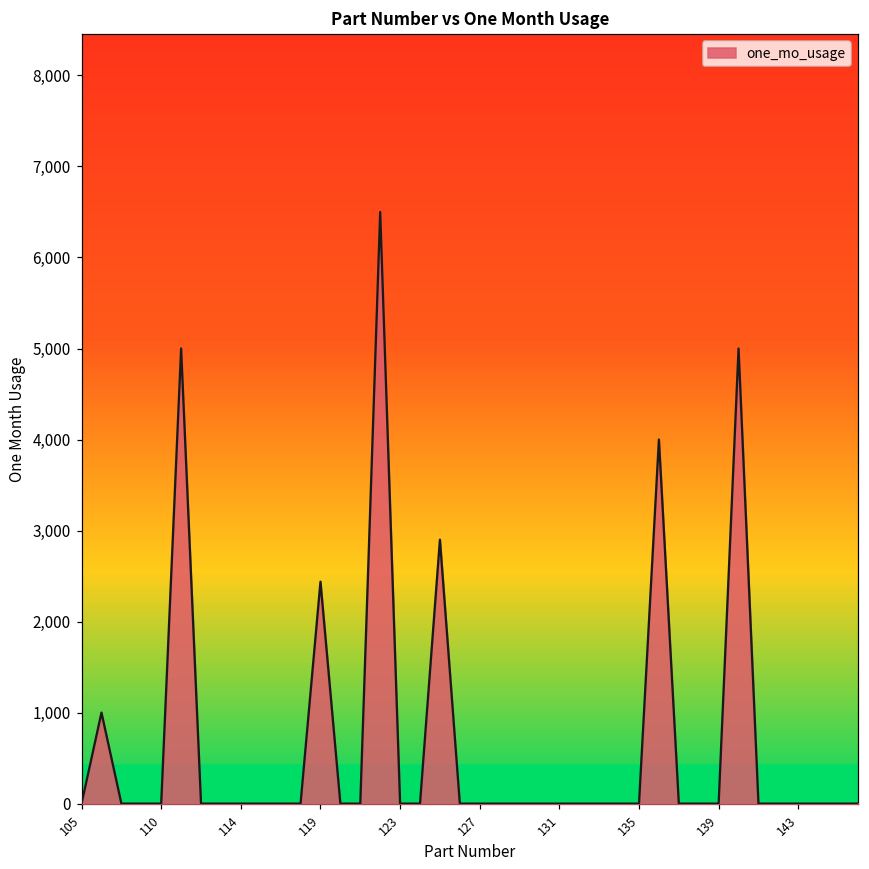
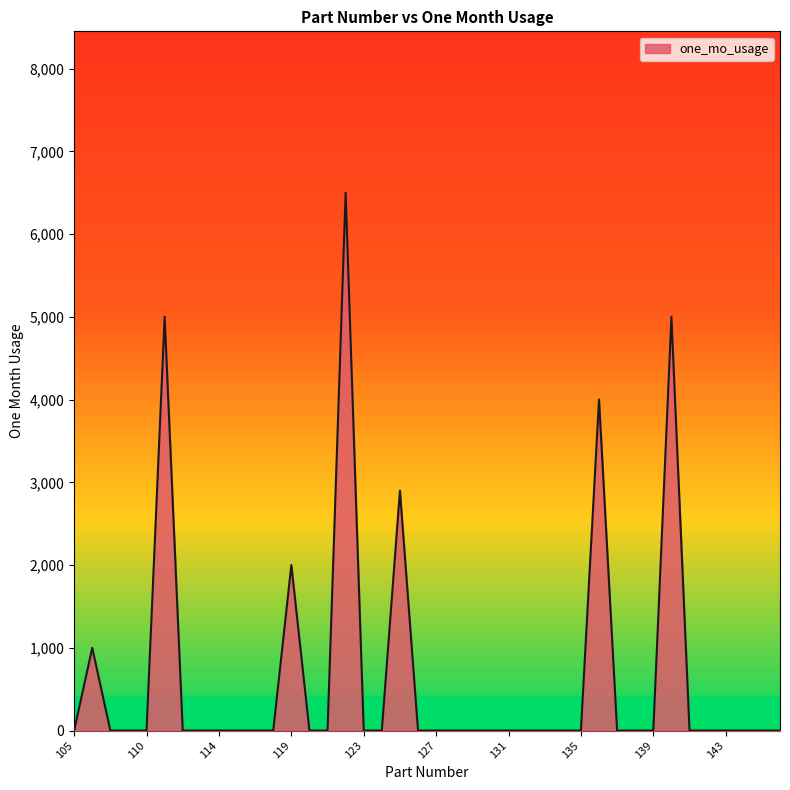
119: 2,400 -> 2,000
